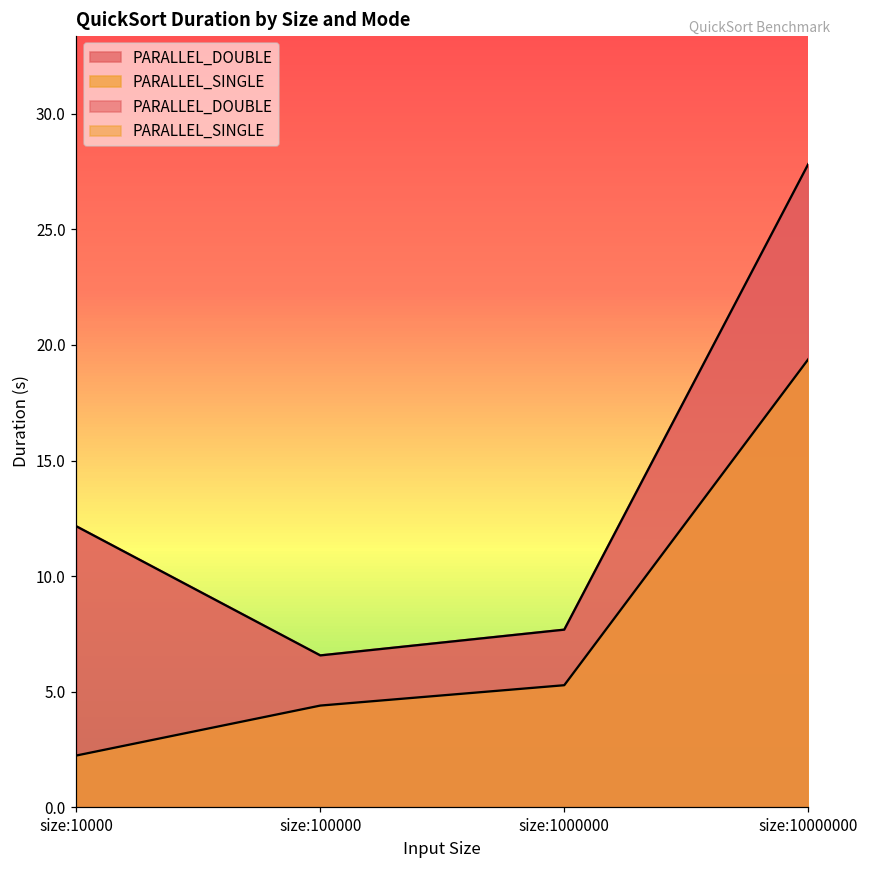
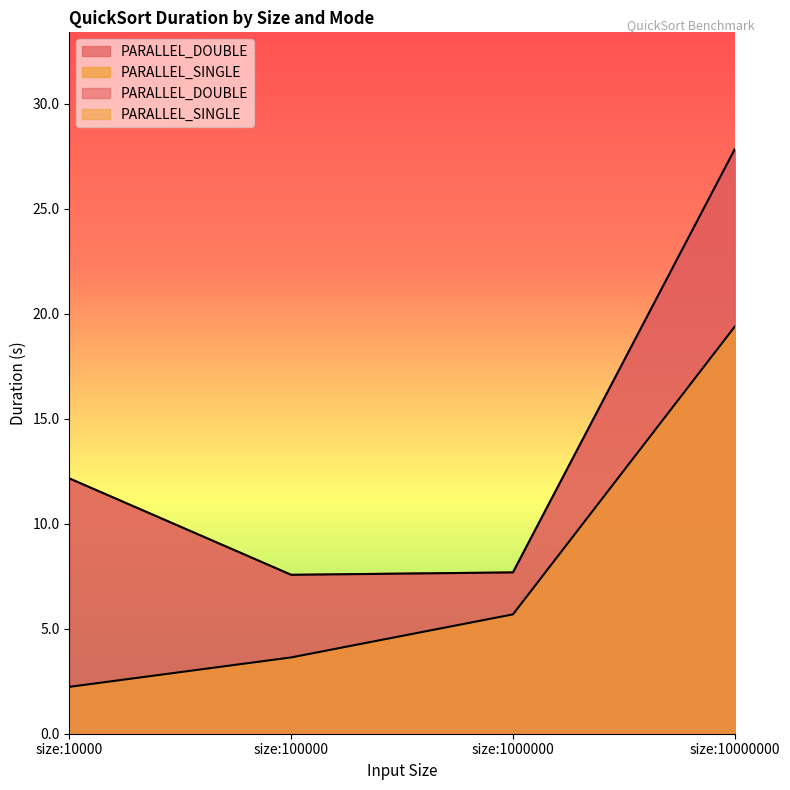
PARALLEL_DOUBLE, size:100000: 6.6 -> 7.6
PARALLEL_SINGLE, size:100000: 4.4 -> 3.6
PARALLEL_SINGLE, size:1000000: 5.3 -> 5.7
